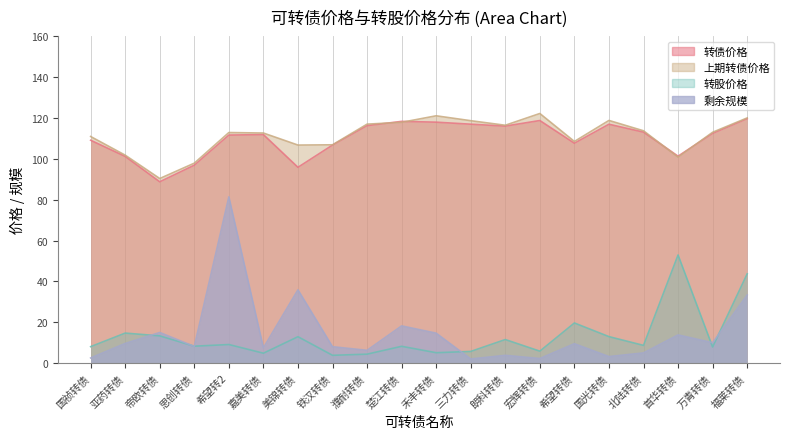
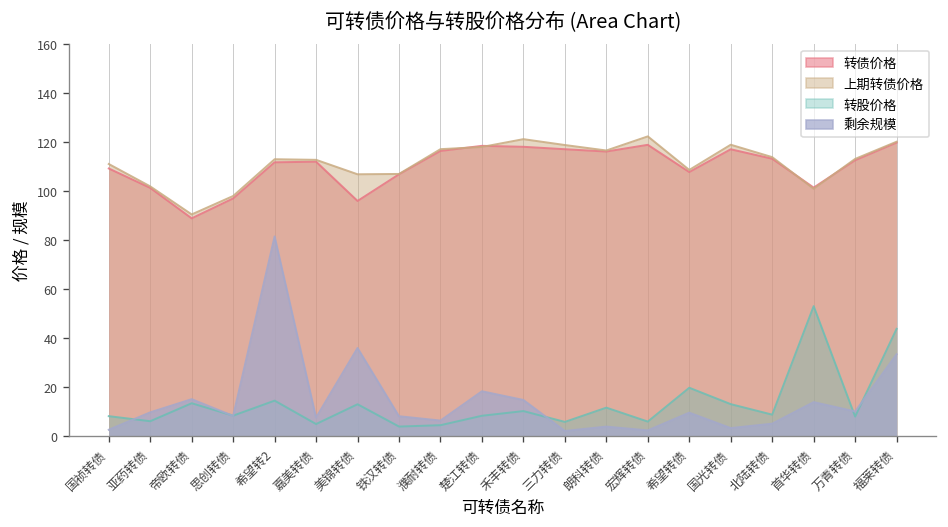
转股价格, 亚药转债: 15 -> 6
转股价格, 希望转2: 9 -> 14
转股价格, 禾丰转债: 5 -> 10
